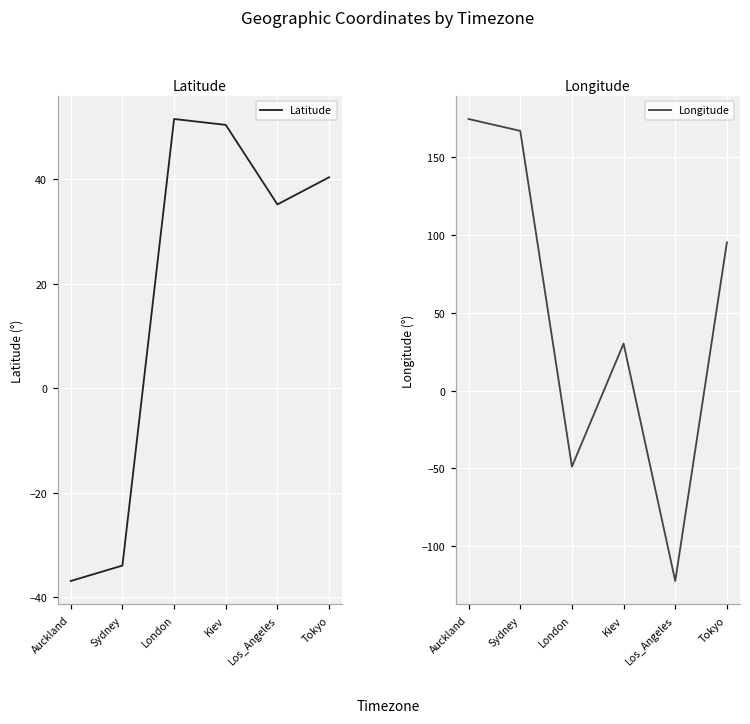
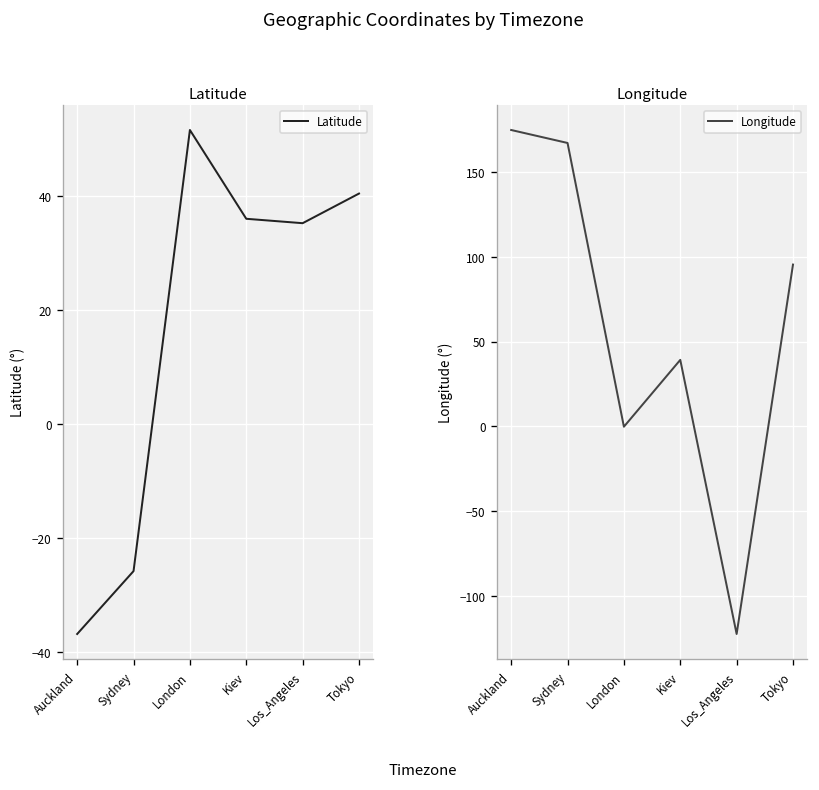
Latitude, Sydney: -34 -> -26
Latitude, Kiev: 50 -> 36
Longitude, London: -49 -> 0
Longitude, Kiev: 30 -> 39
